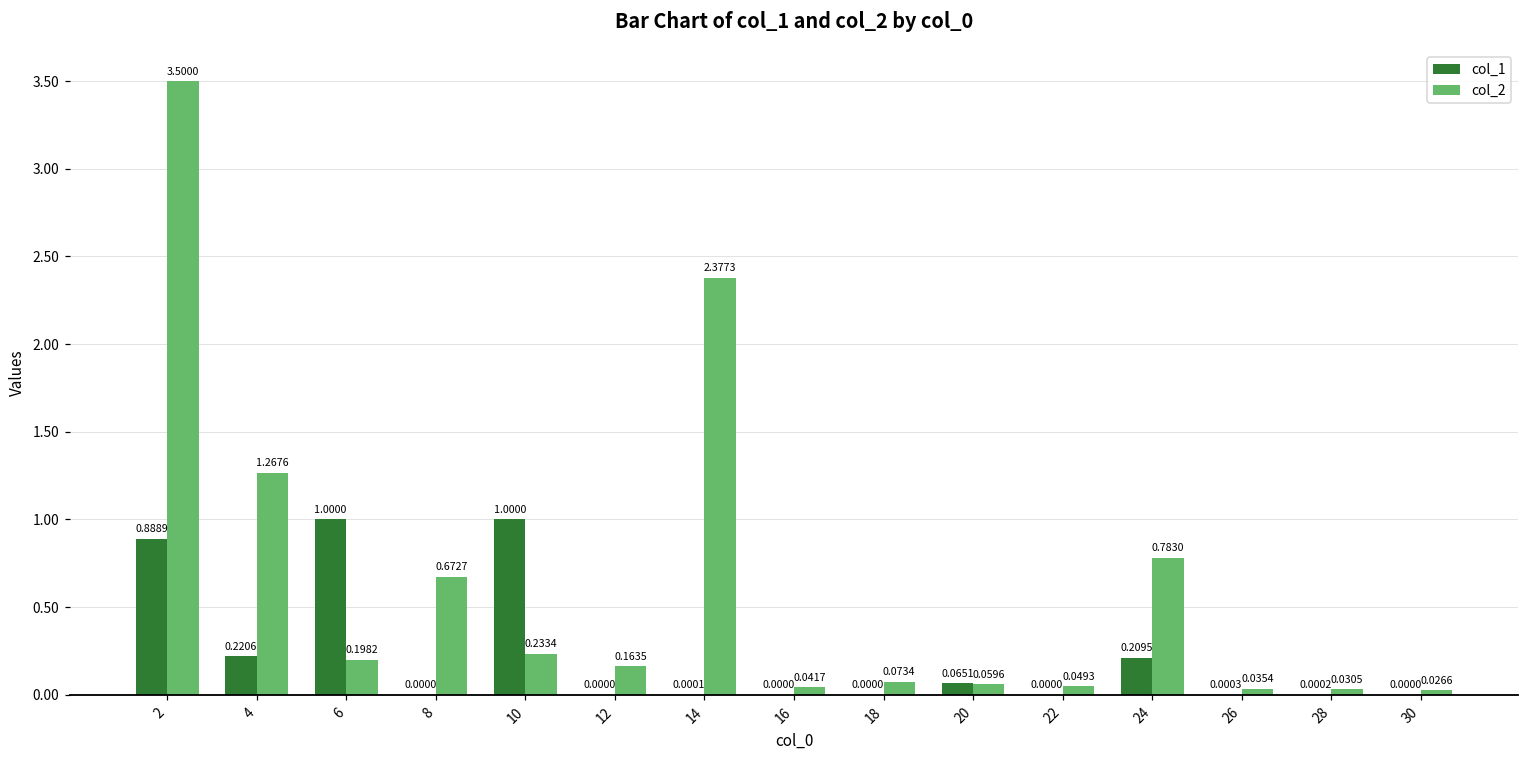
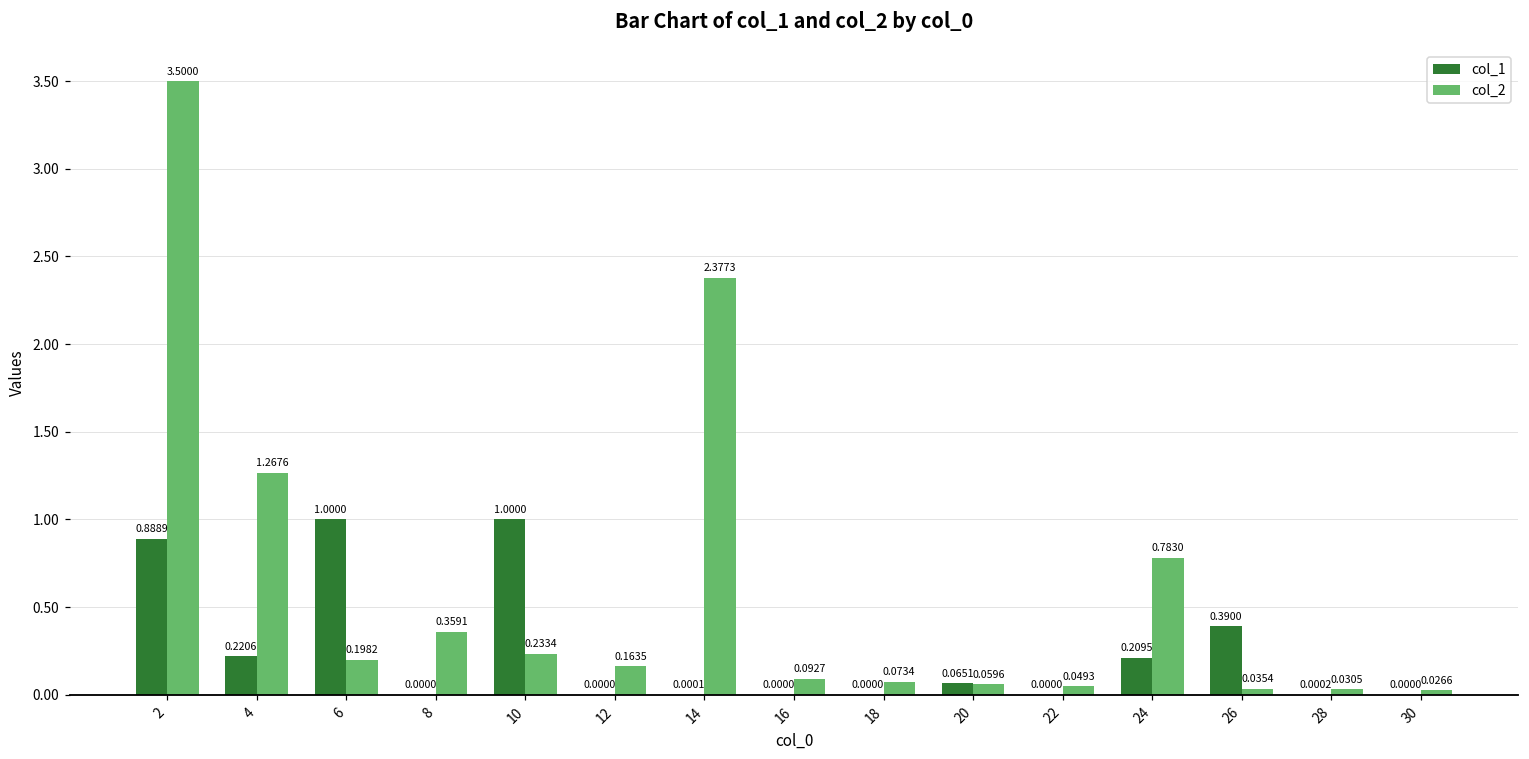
col_2, 8: 0.6727 -> 0.3591
col_2, 16: 0.0417 -> 0.0927
col_1, 26: 0.0003 -> 0.3900
